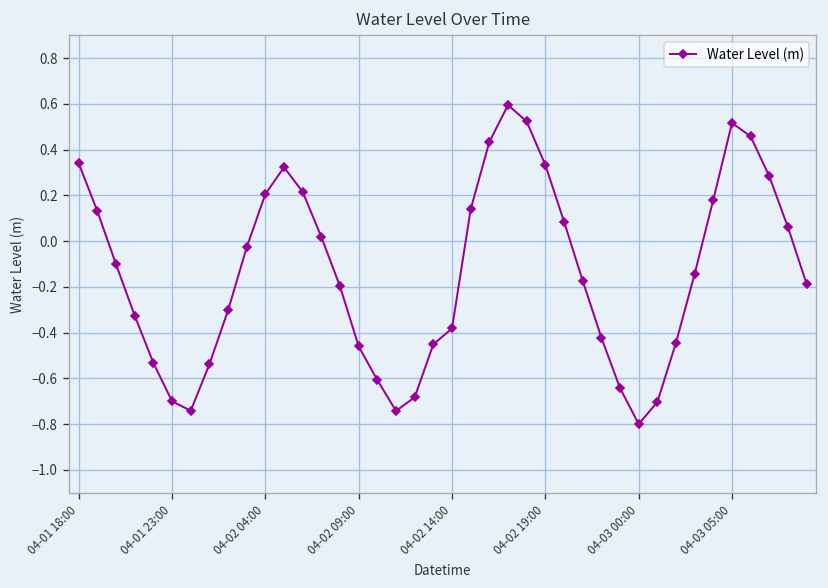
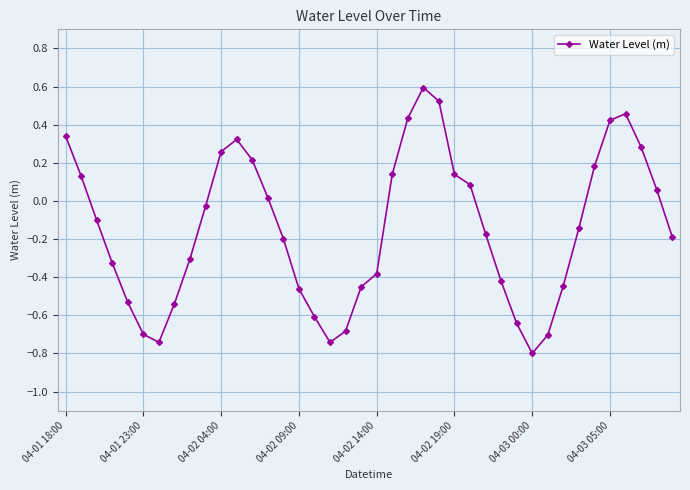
04-02 04:00: 0.21 -> 0.26
04-02 19:00: 0.33 -> 0.14
04-03 05:00: 0.52 -> 0.42
